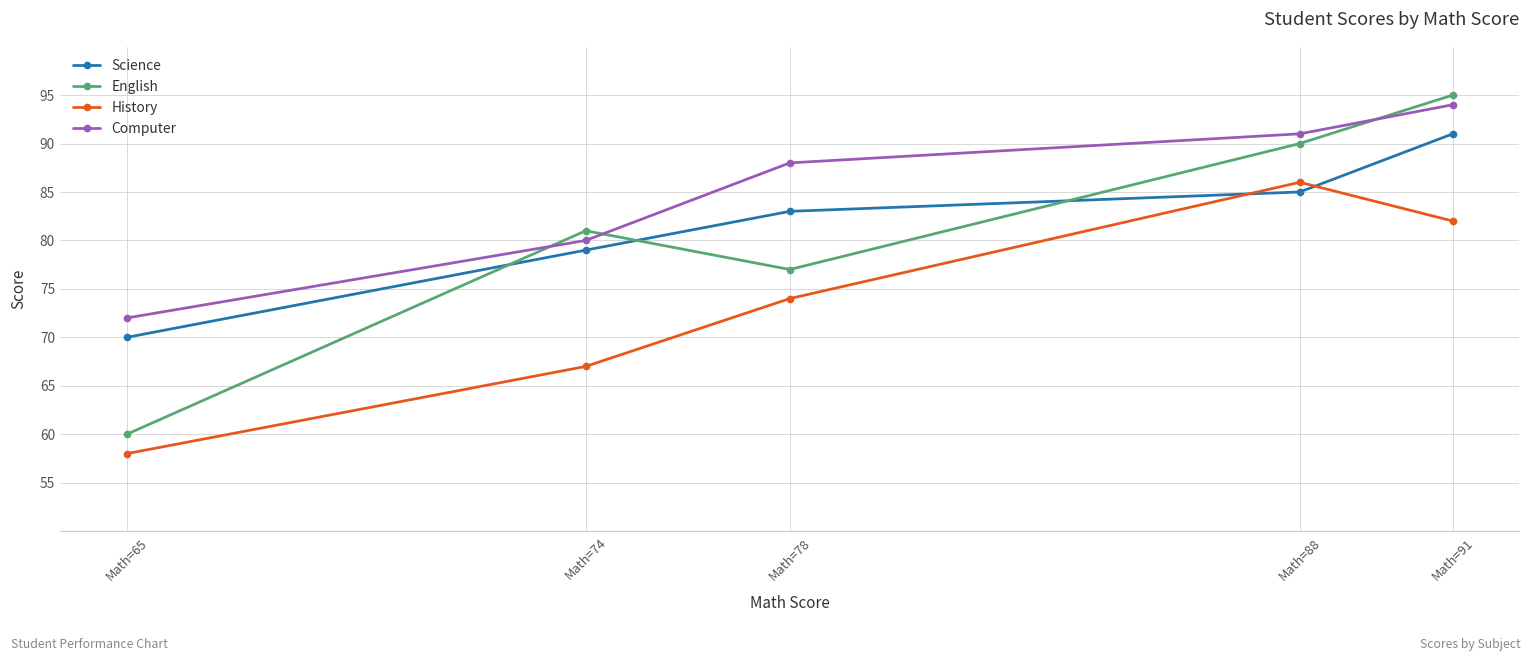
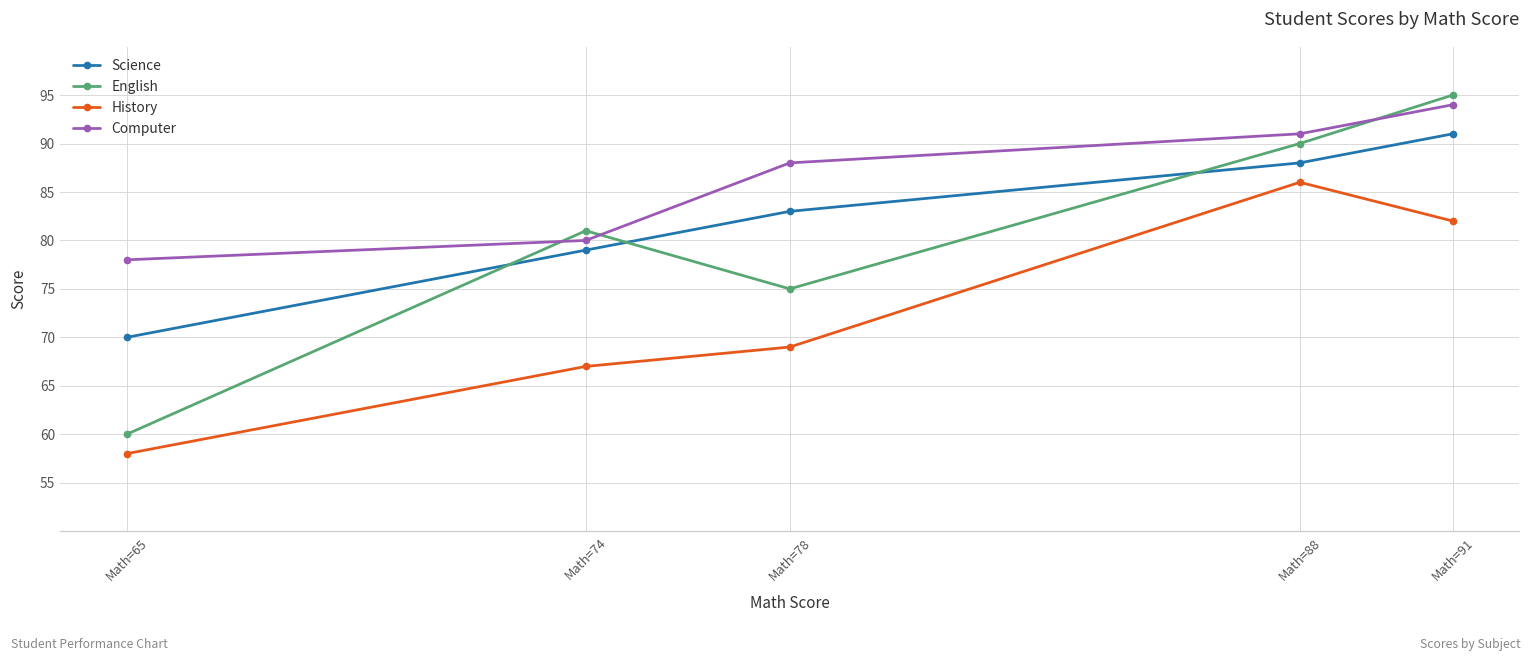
Computer, Math=65: 72 -> 78
English, Math=78: 77 -> 75
History, Math=78: 74 -> 69
Science, Math=88: 85 -> 88
